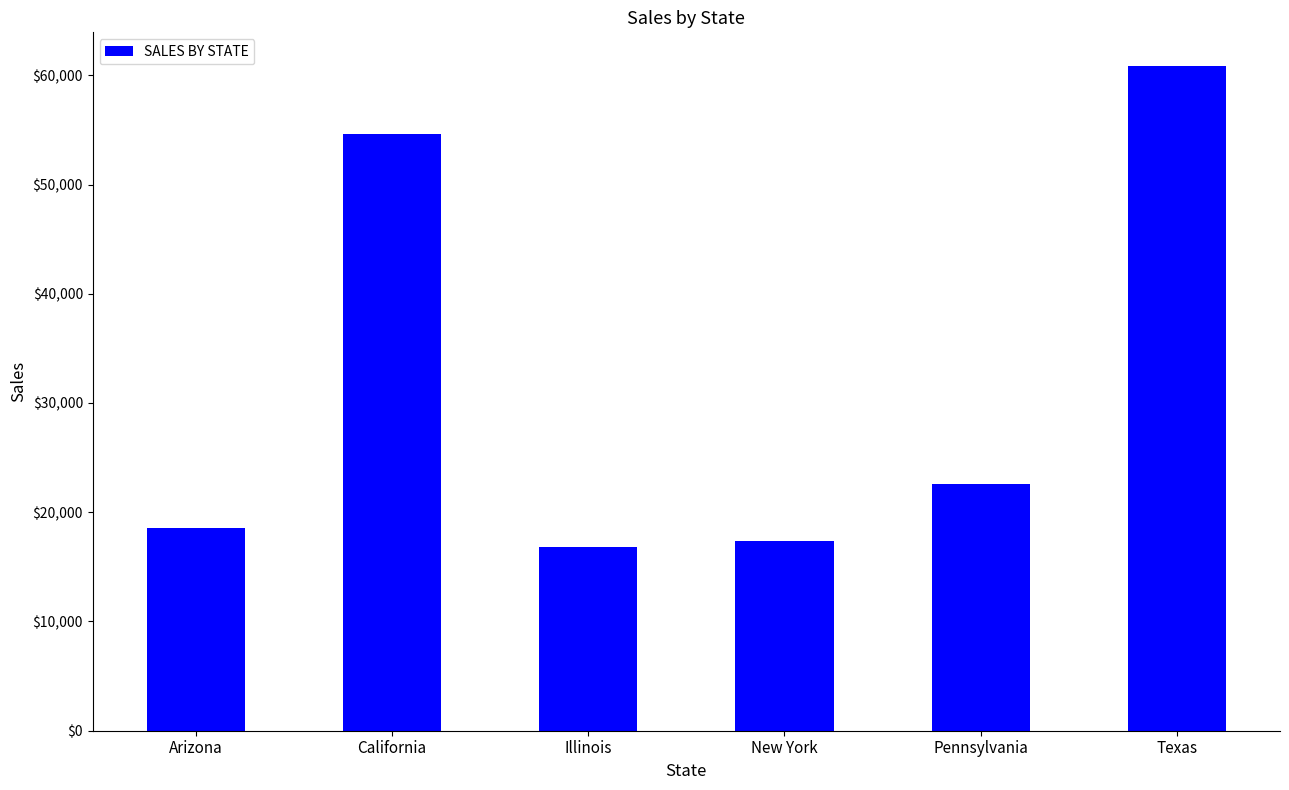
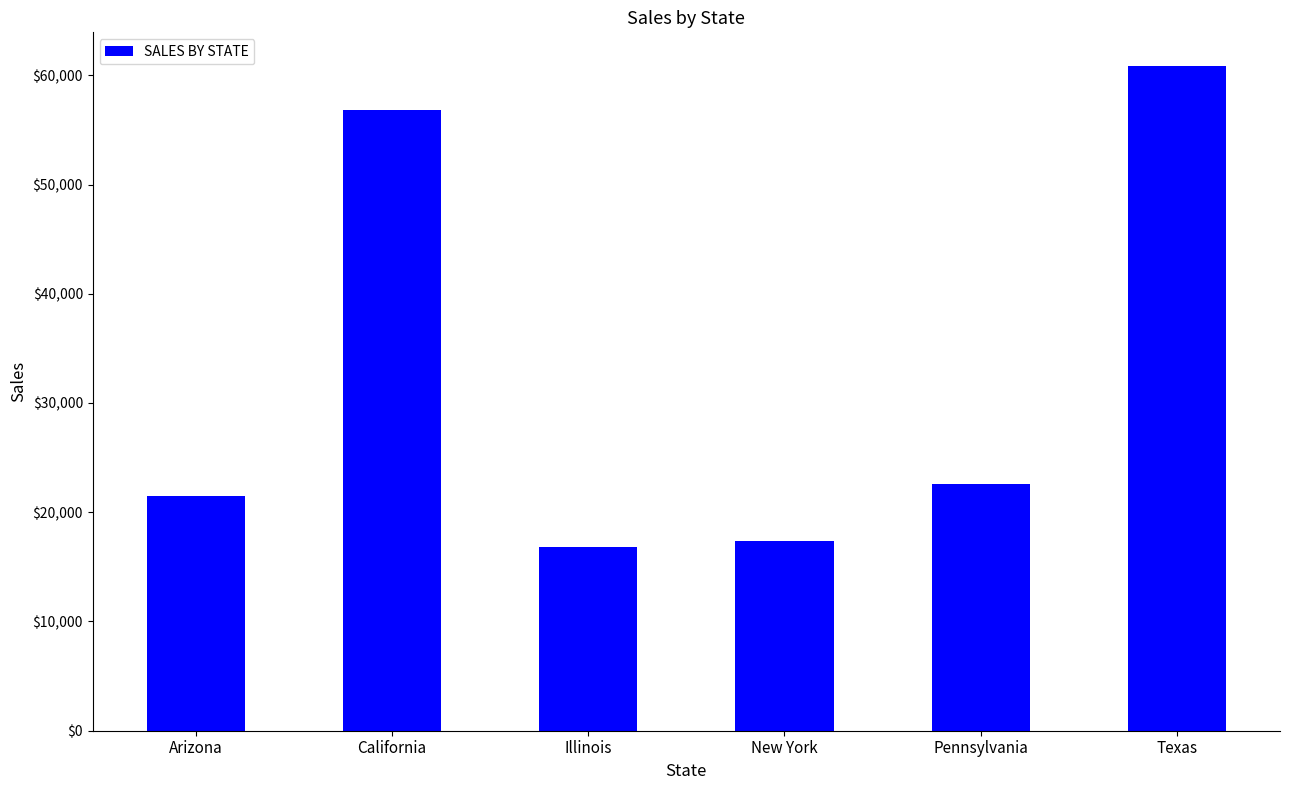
Arizona: $18,500 -> $21,500
California: $54,600 -> $56,800
